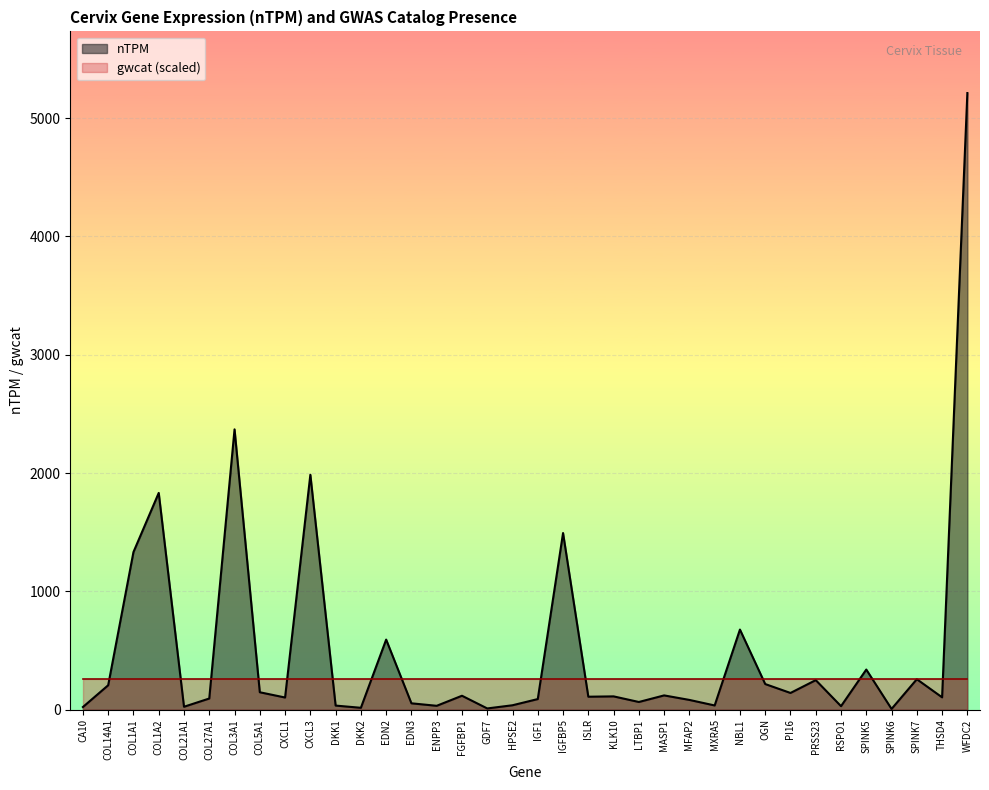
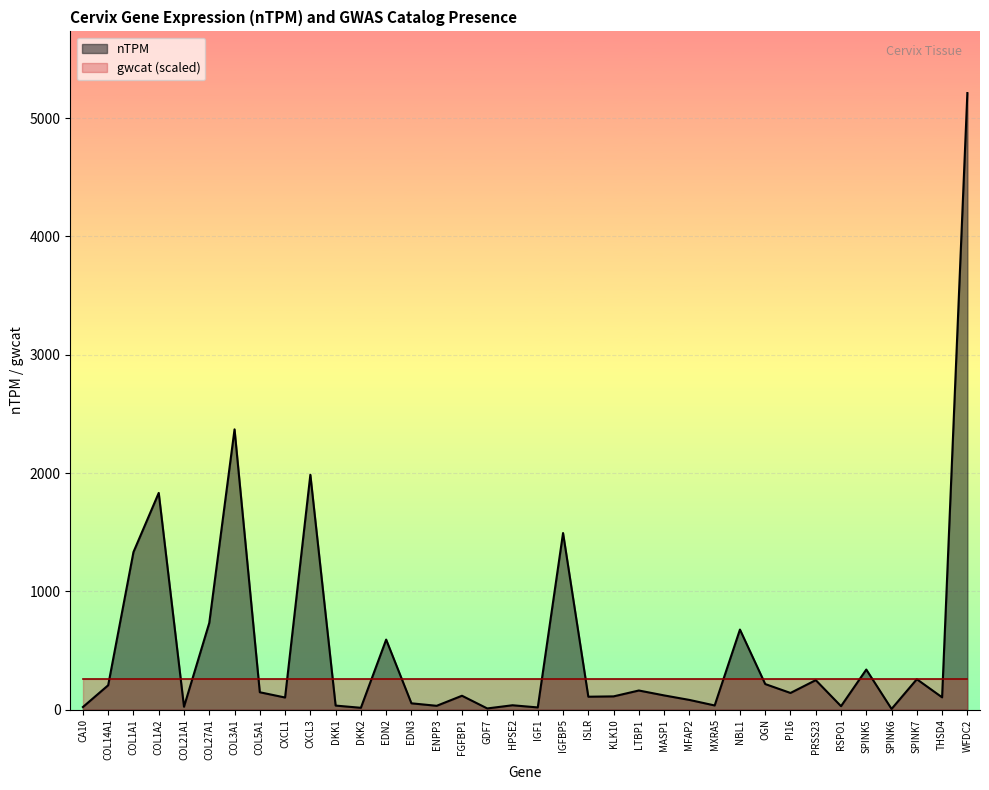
nTPM, COL27A1: 90 -> 730
nTPM, IGF1: 90 -> 20
nTPM, LTBP1: 60 -> 160
